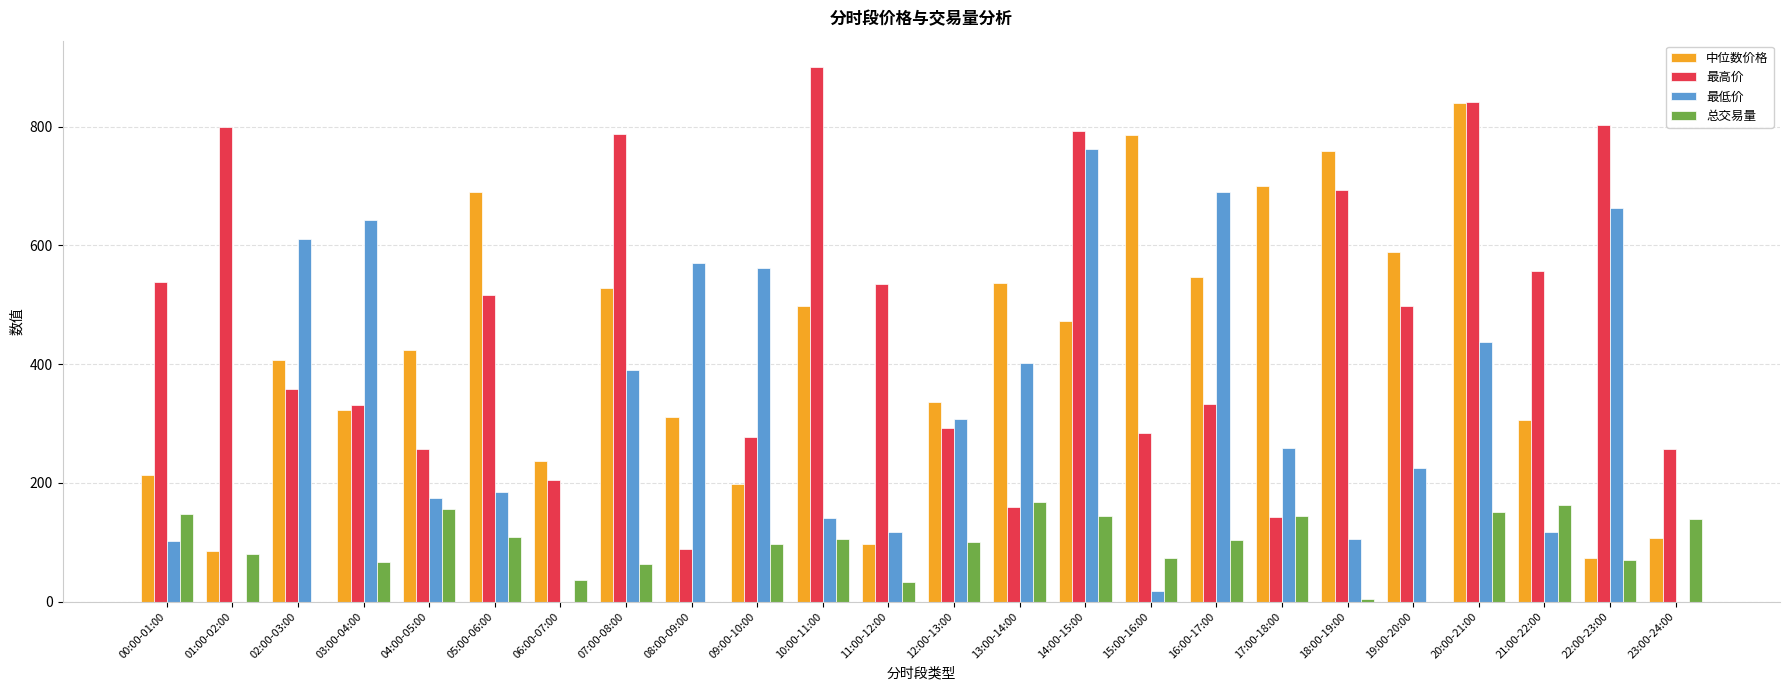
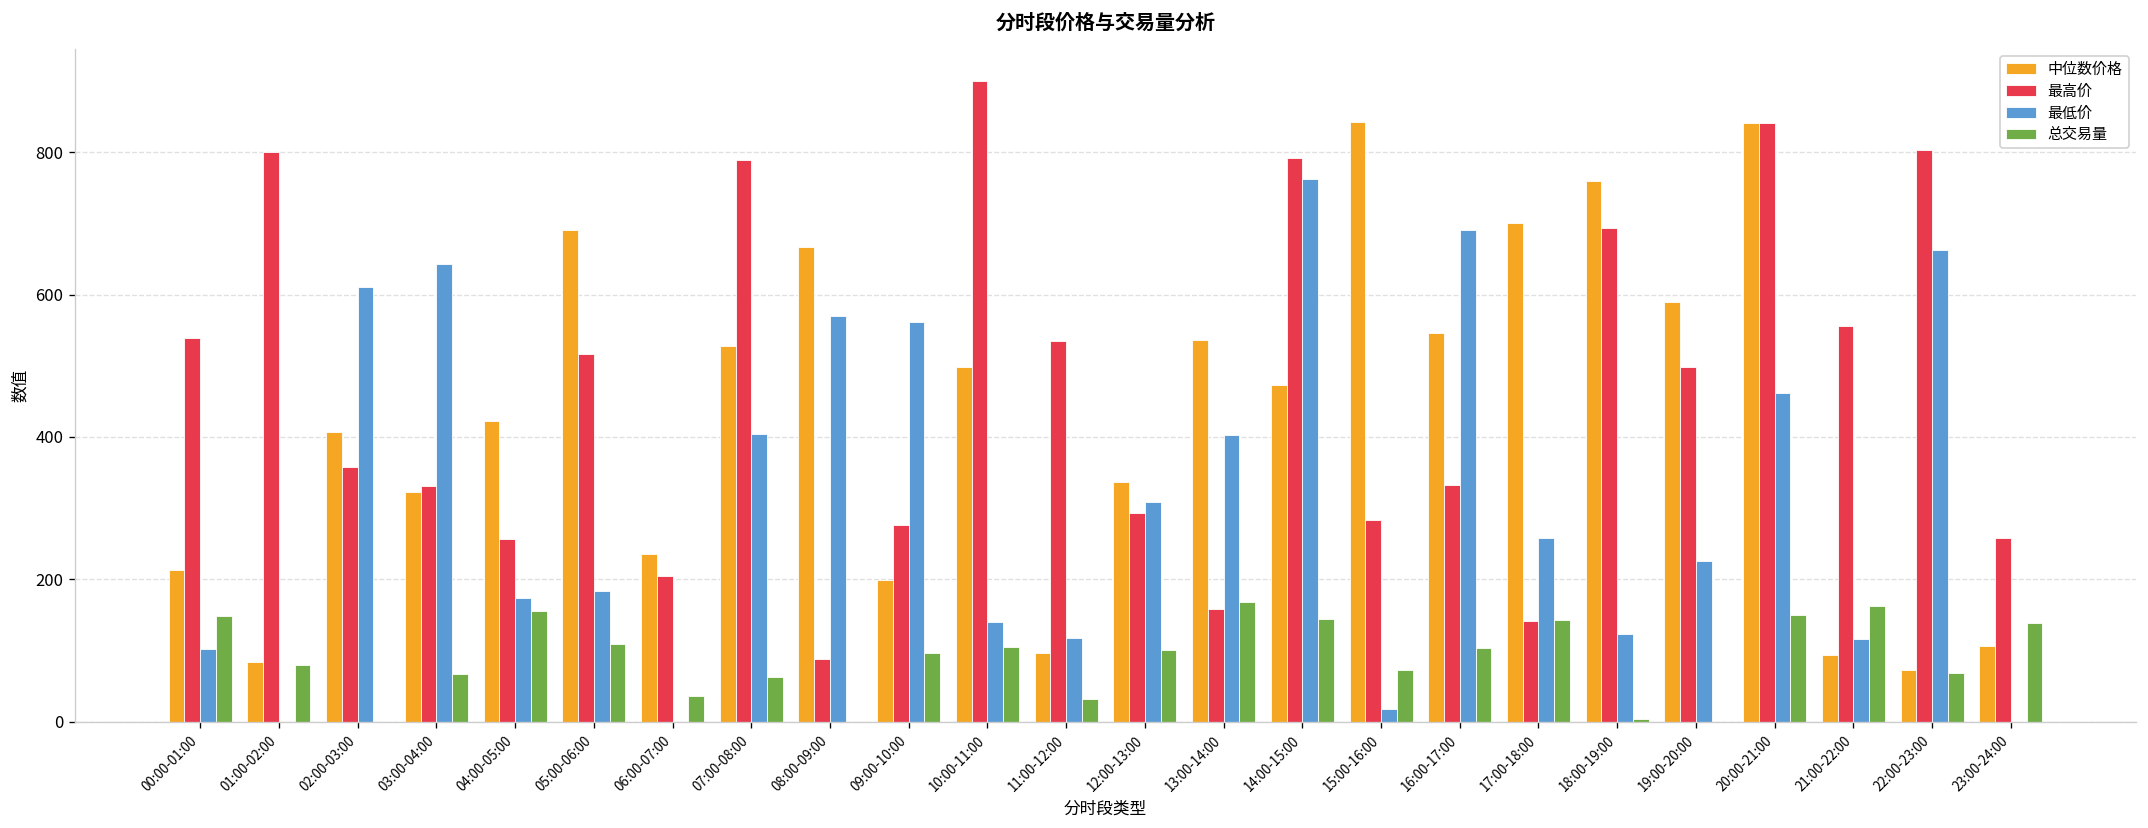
最低价, 07:00-08:00: 390 -> 400
中位数价格, 08:00-09:00: 310 -> 670
中位数价格, 15:00-16:00: 790 -> 840
最低价, 18:00-19:00: 110 -> 120
最低价, 20:00-21:00: 440 -> 460
中位数价格, 21:00-22:00: 310 -> 90
